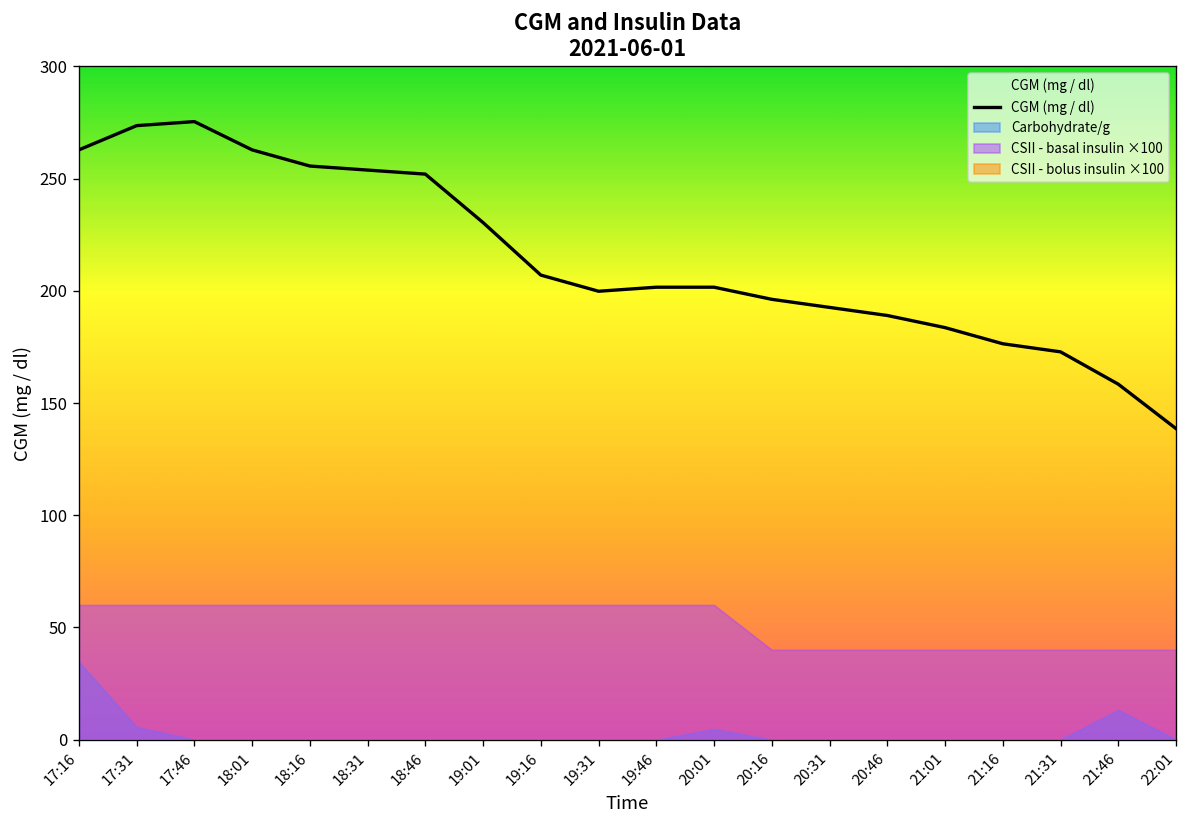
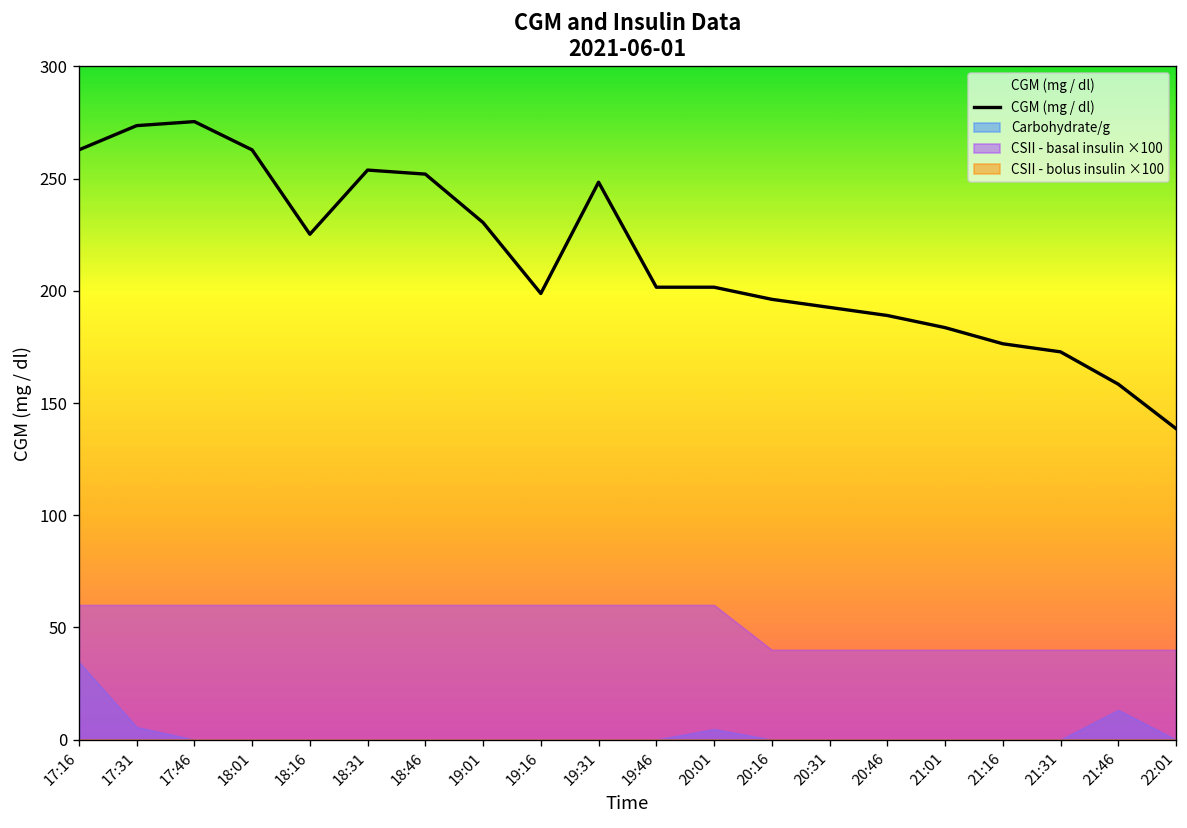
CGM (mg / dl), 18:16: 256 -> 225
CGM (mg / dl), 19:16: 207 -> 199
CGM (mg / dl), 19:31: 200 -> 248
